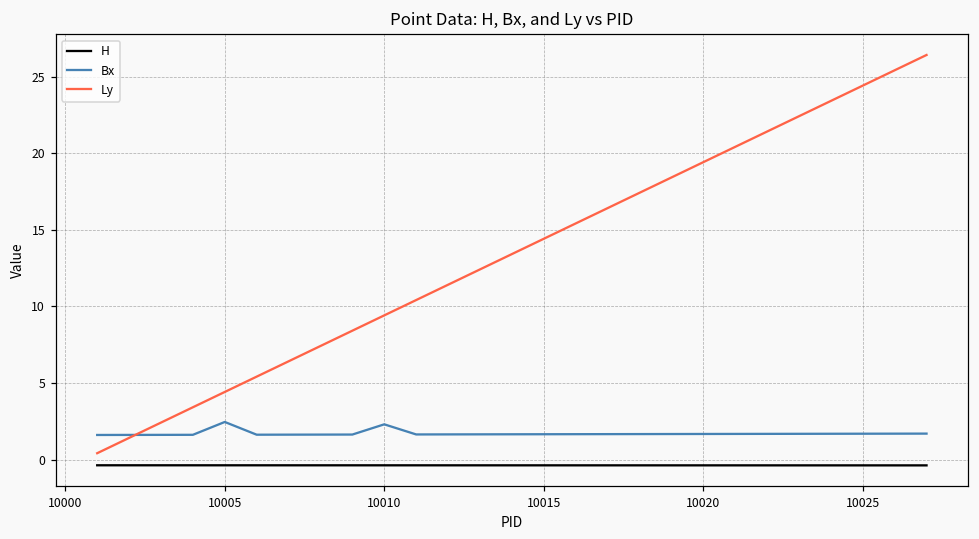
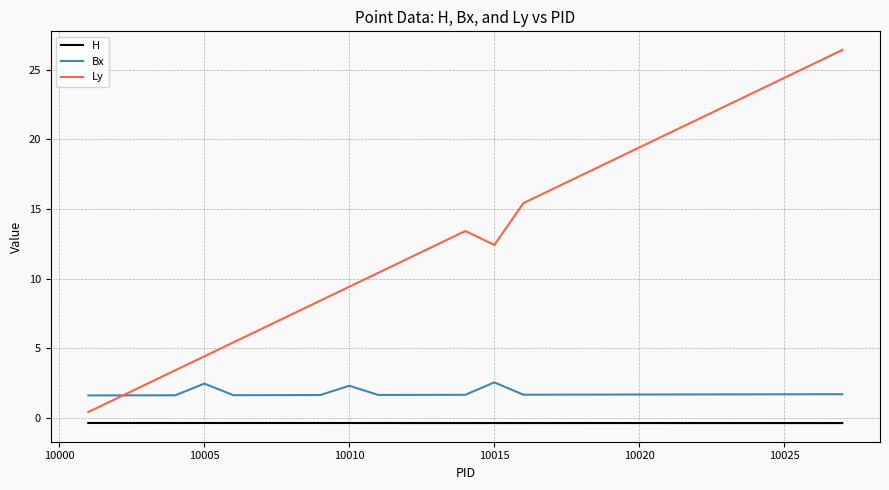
Bx, 10015: 1.7 -> 2.5
Ly, 10015: 14.4 -> 12.4
